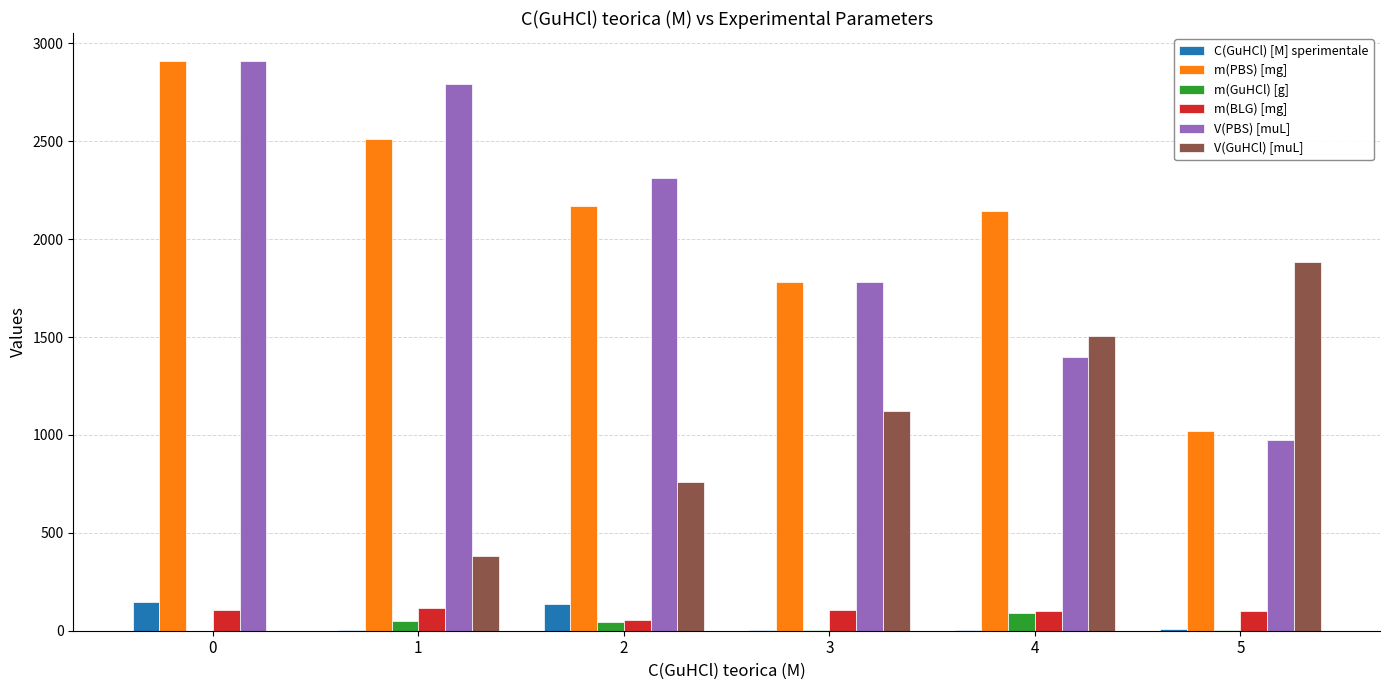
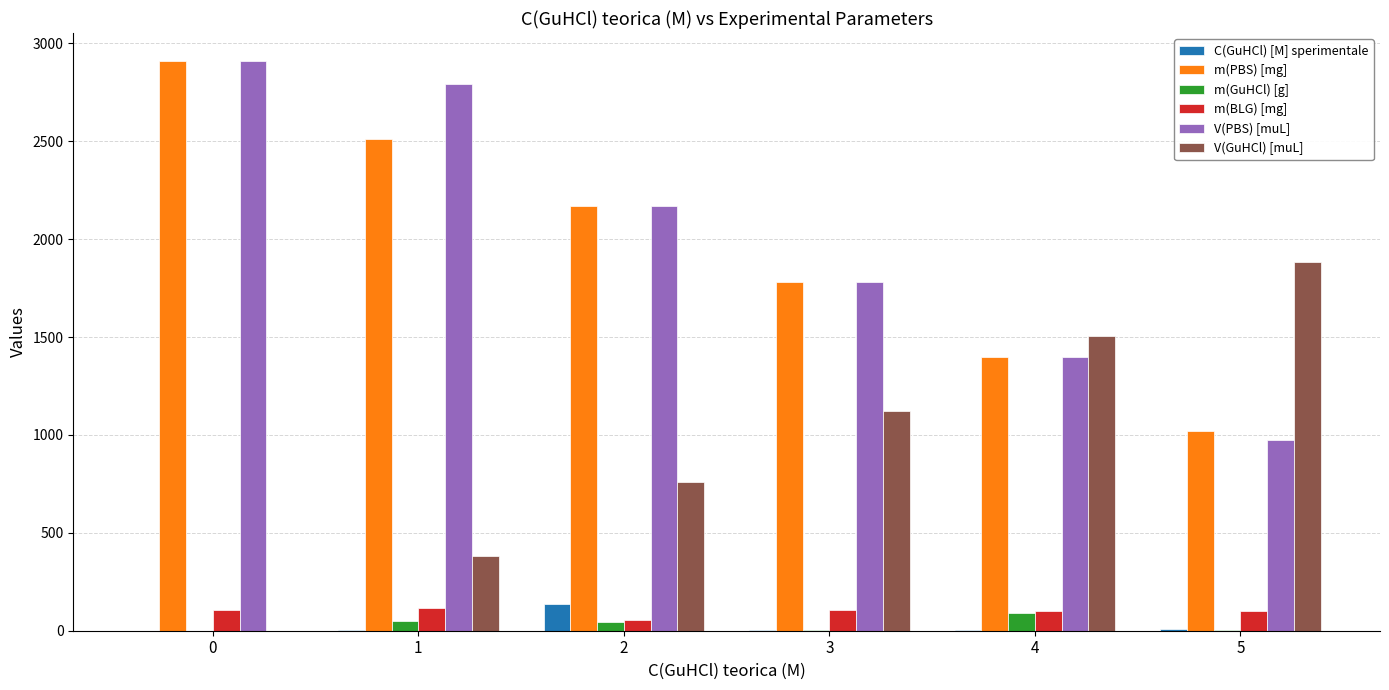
C(GuHCl) [M] sperimentale, 0: 150 -> 0
V(PBS) [muL], 2: 2320 -> 2170
m(PBS) [mg], 4: 2140 -> 1400
